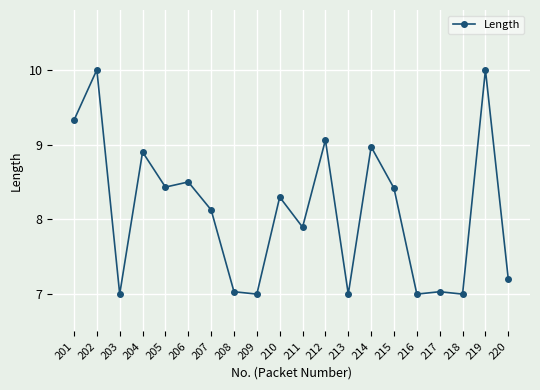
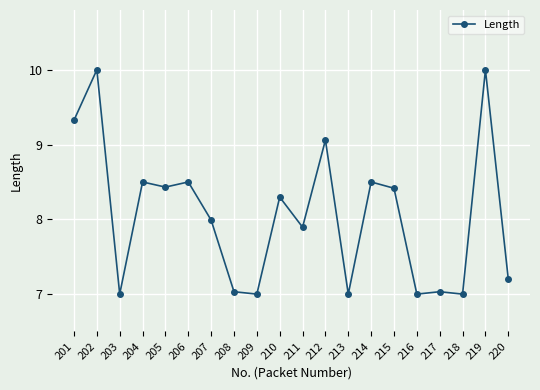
204: 8.9 -> 8.5
207: 8.1 -> 8.0
214: 9.0 -> 8.5
